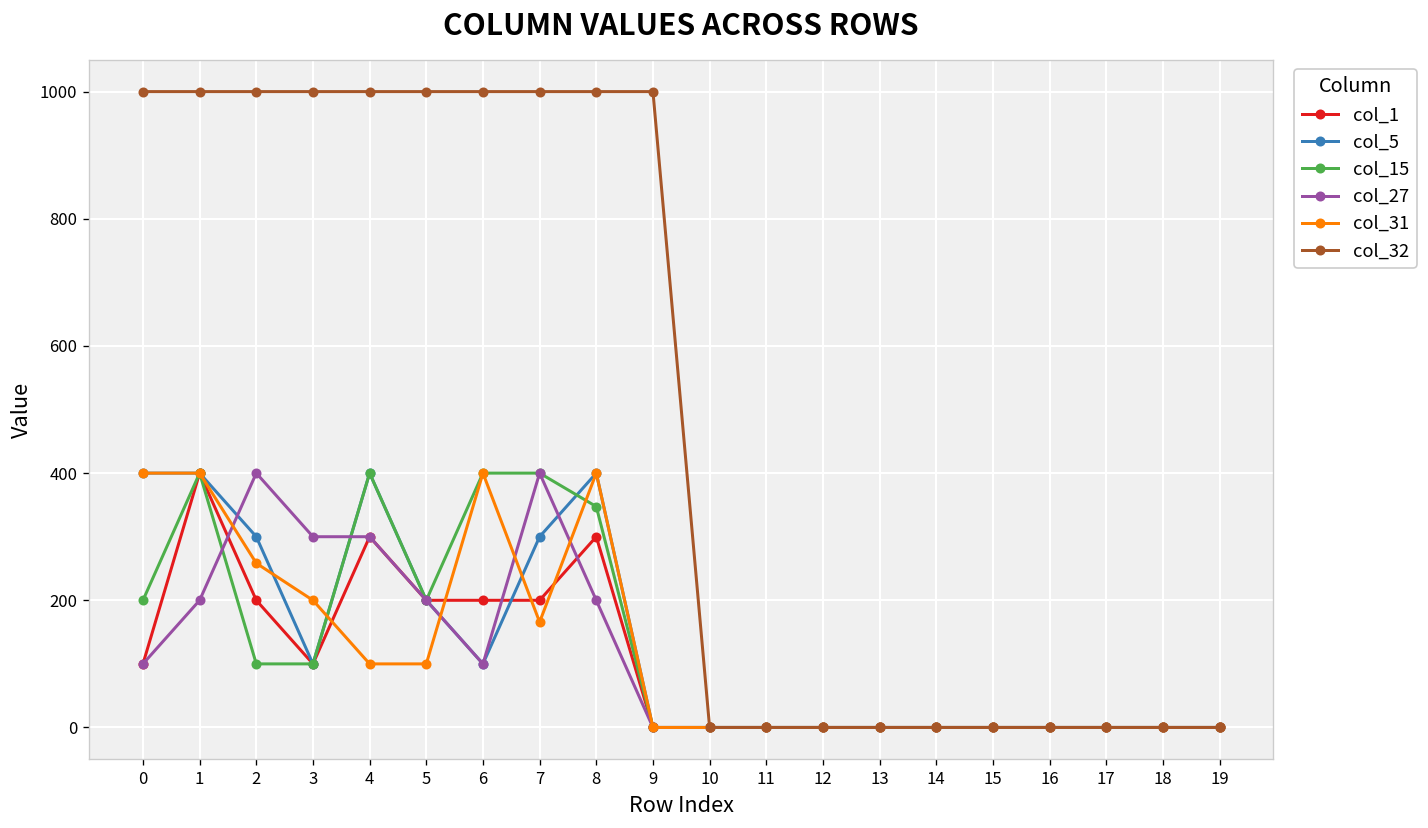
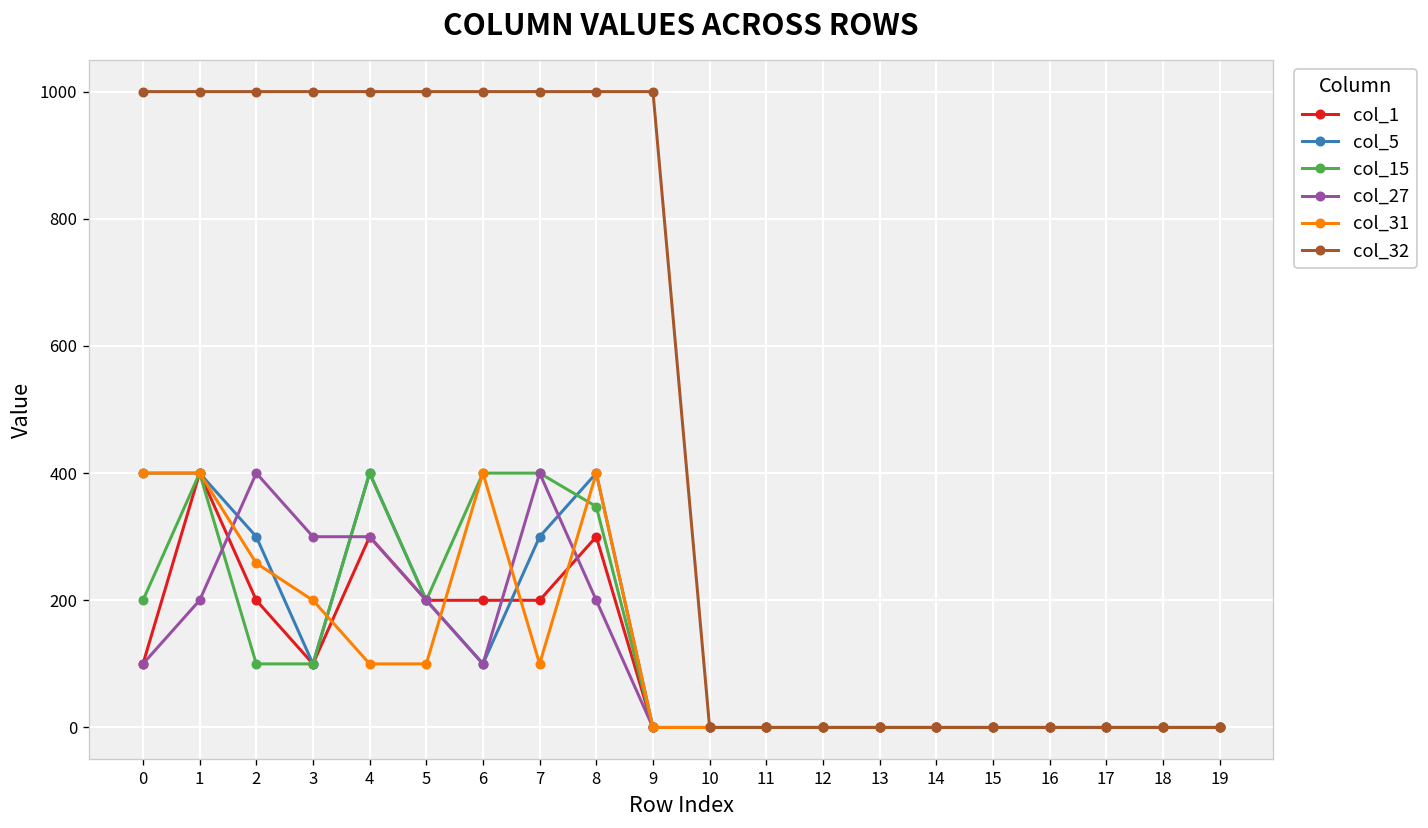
col_31, 7: 170 -> 100
